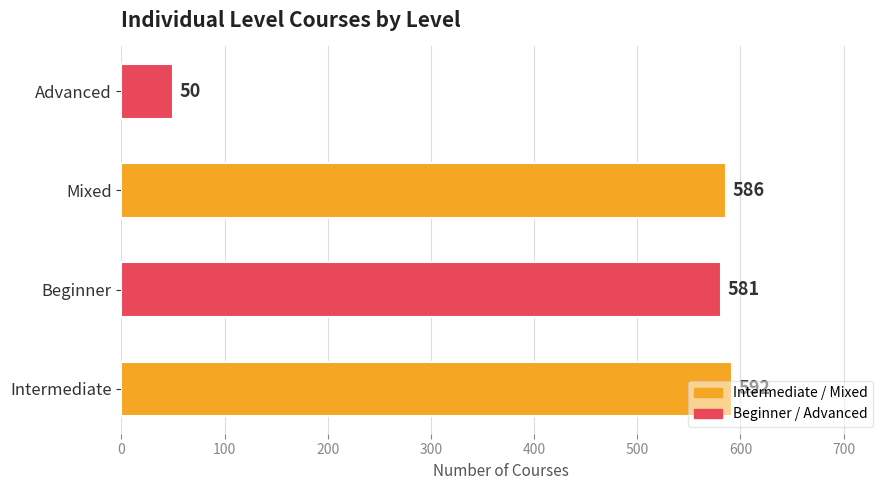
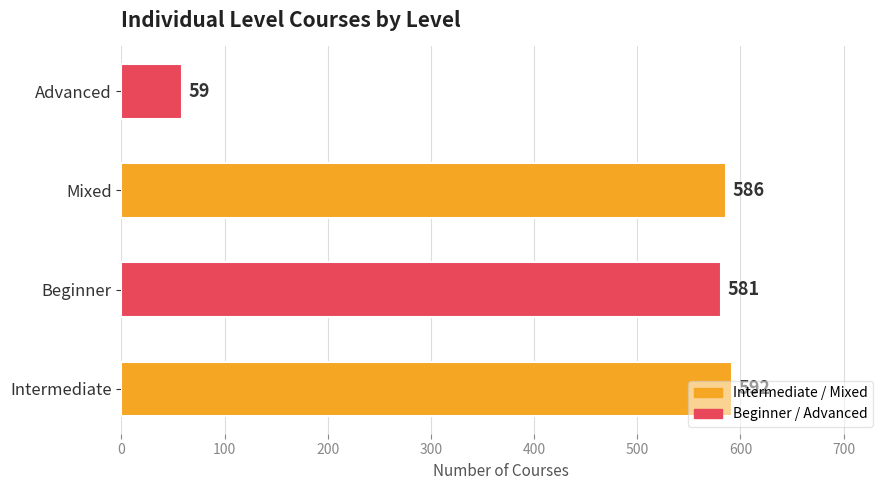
Advanced: 50 -> 59
